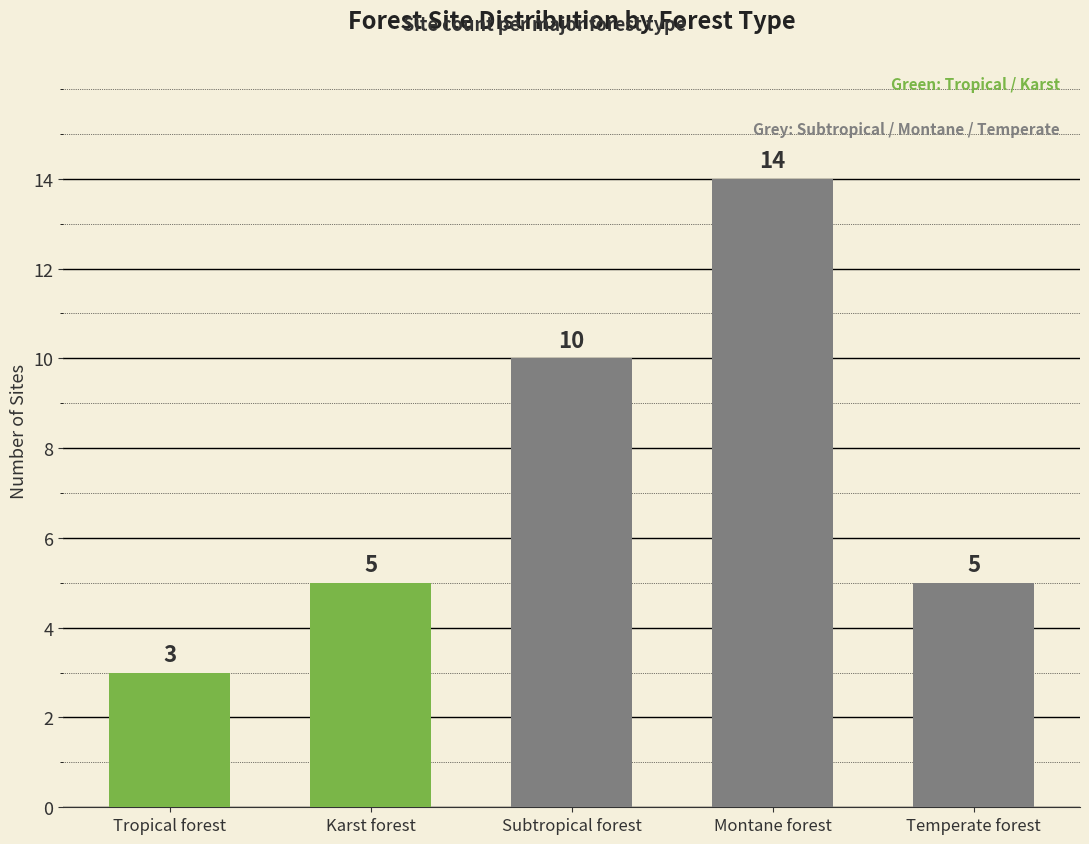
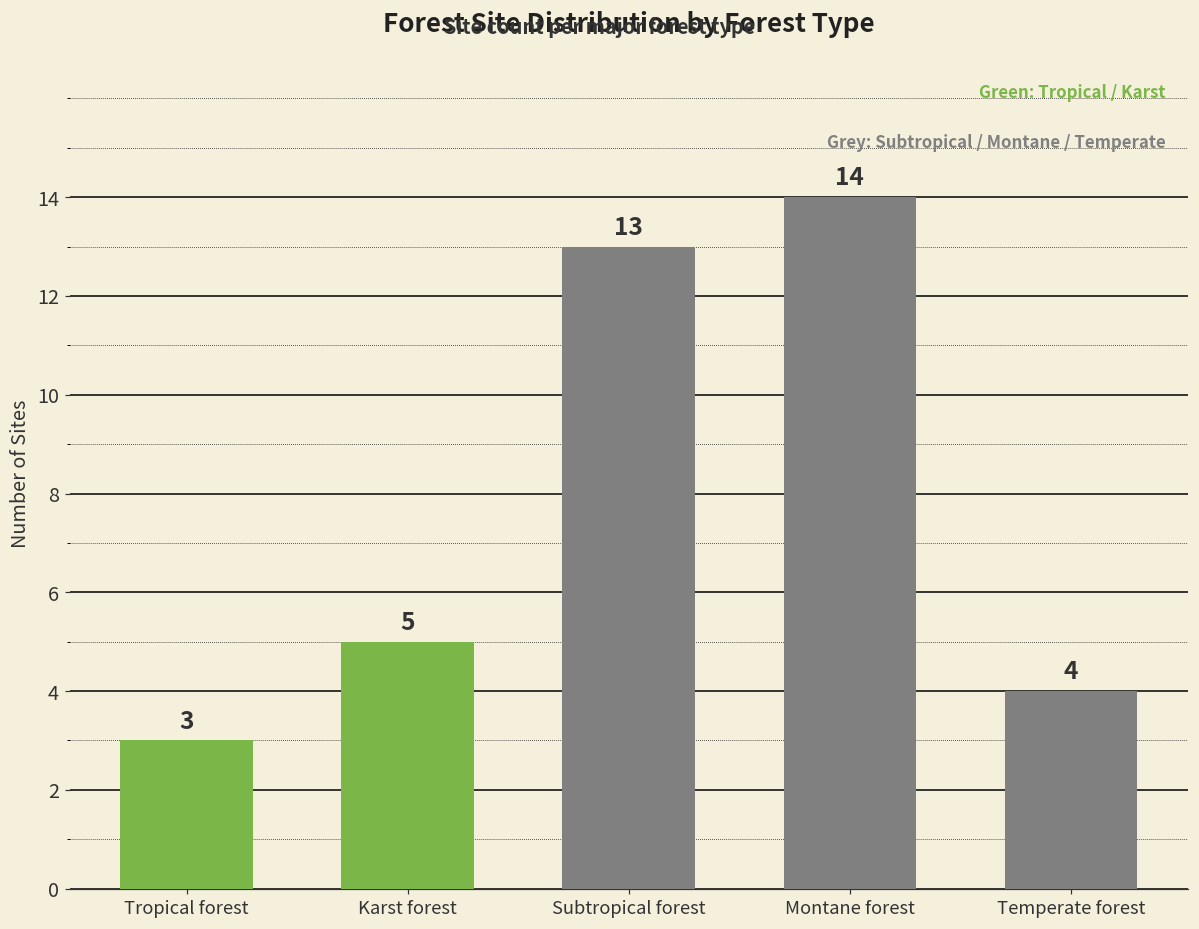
Subtropical forest: 10 -> 13
Temperate forest: 5 -> 4
